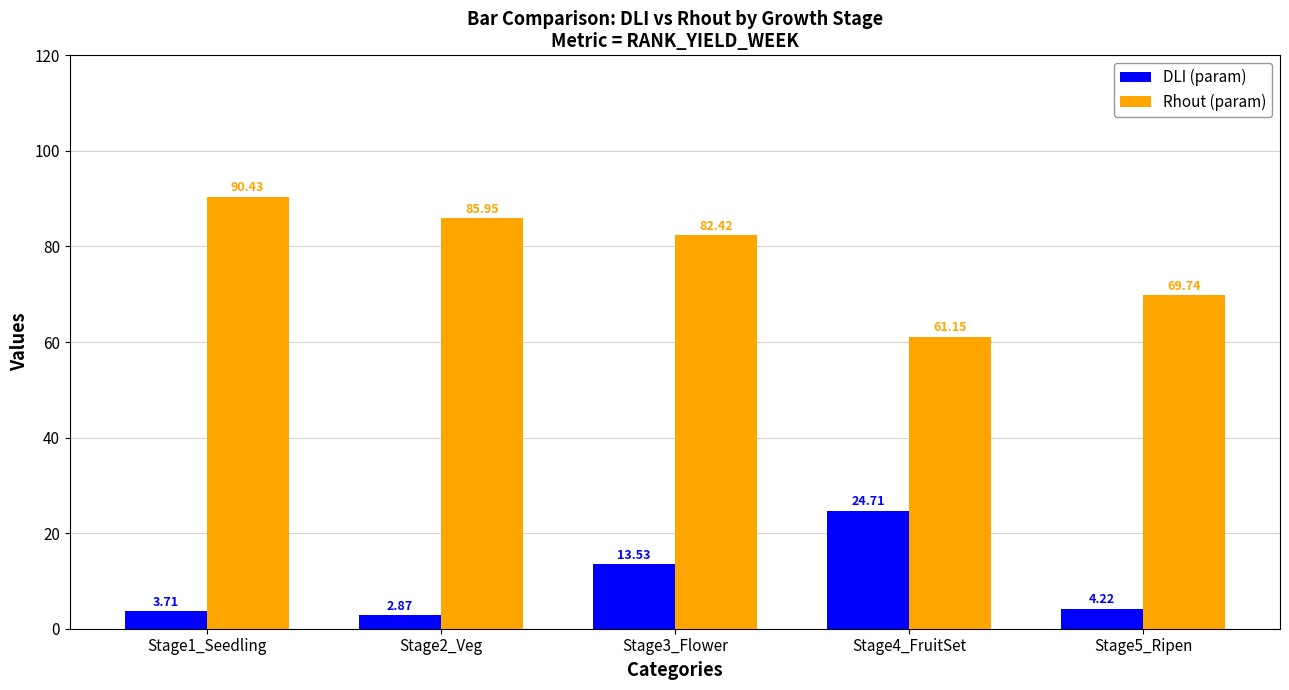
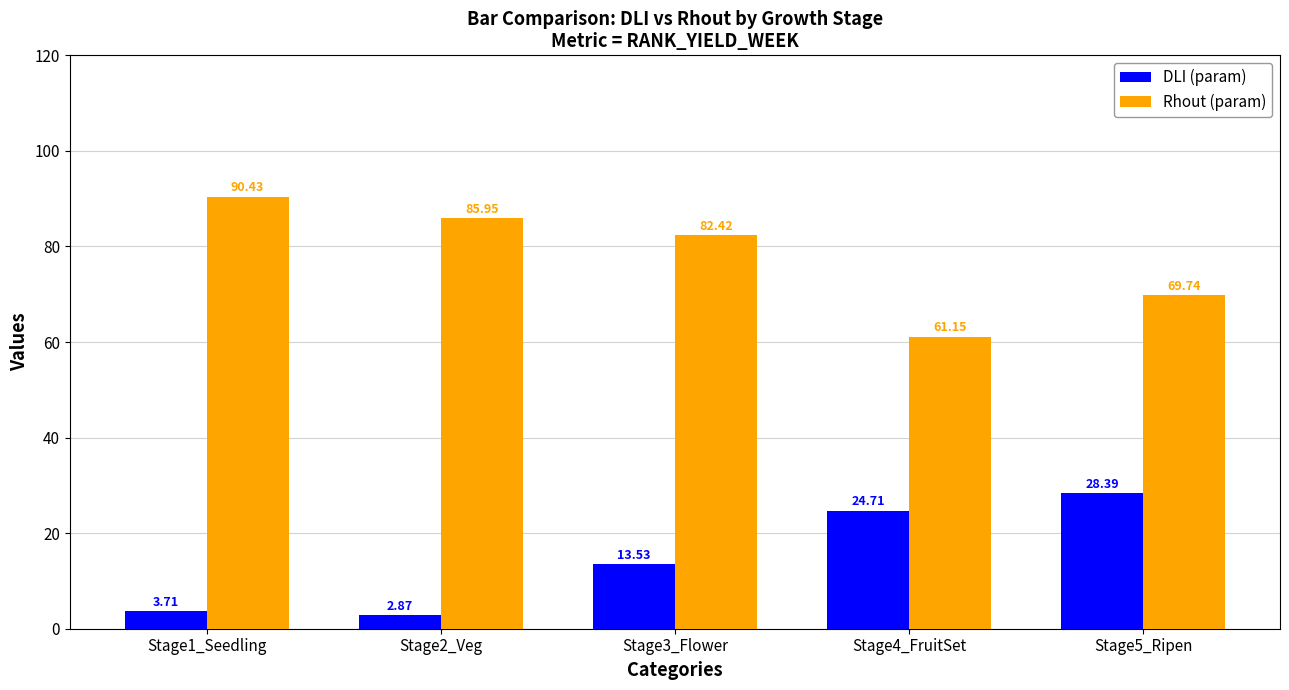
DLI (param), Stage5_Ripen: 4.22 -> 28.39
